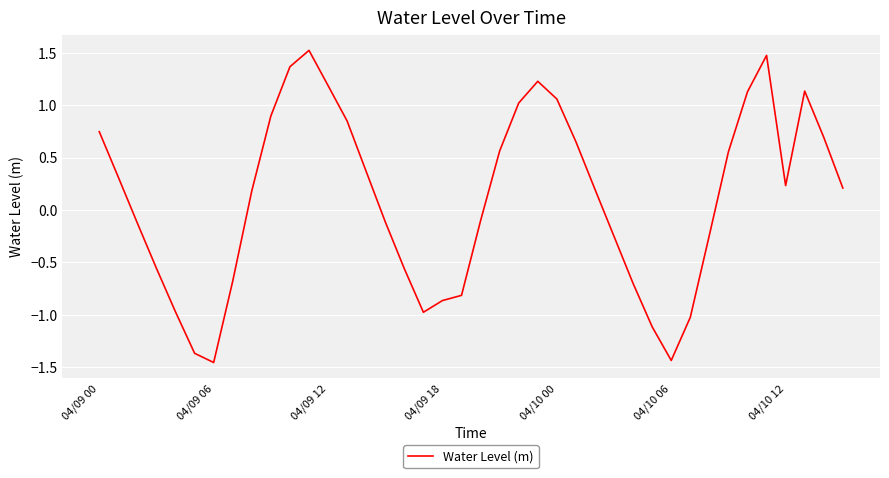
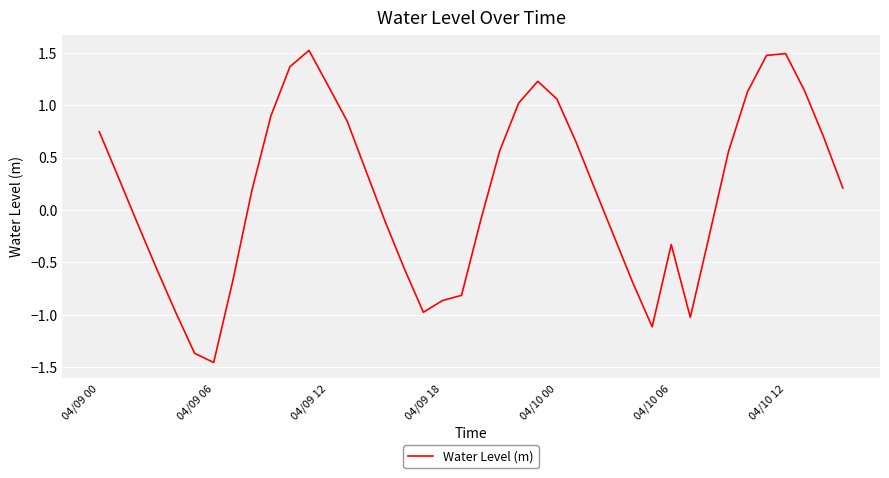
04/10 06: -1.43 -> -0.33
04/10 12: 0.23 -> 1.49
